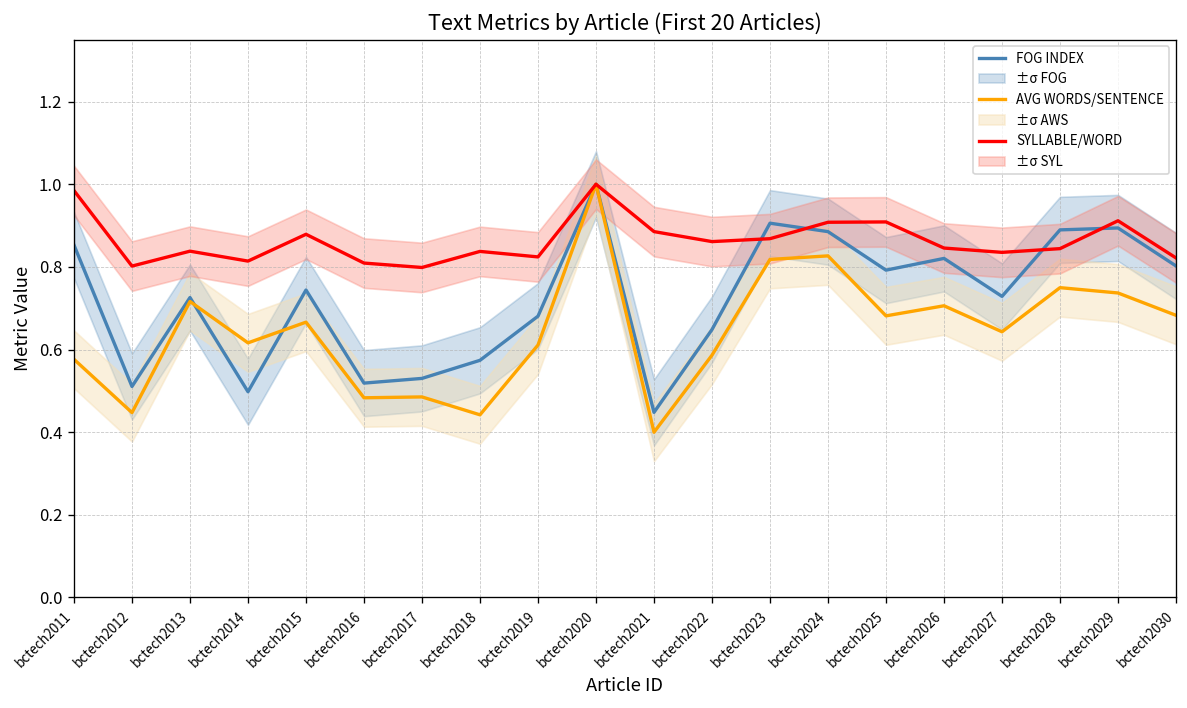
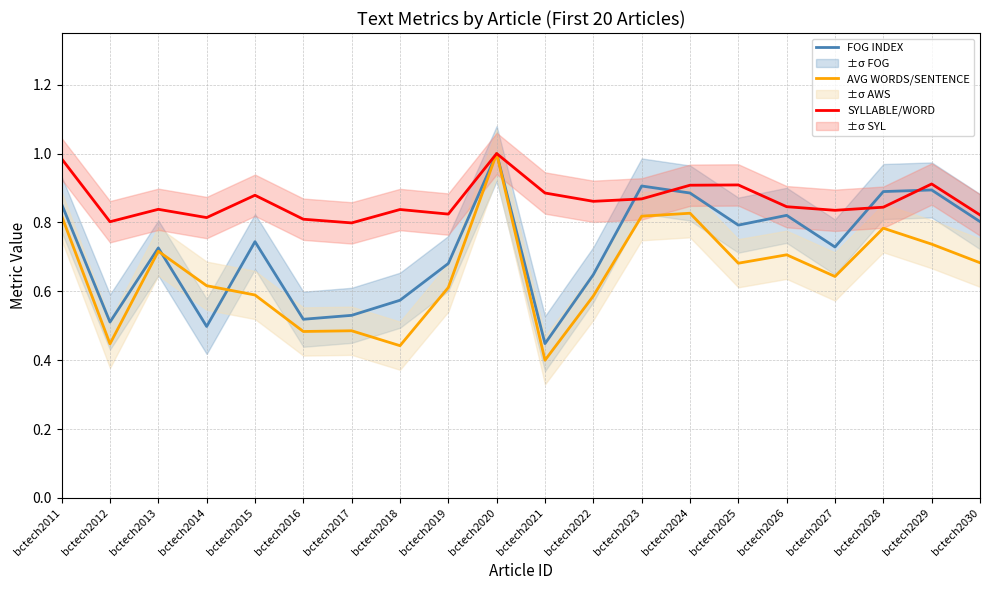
AVG WORDS/SENTENCE, bctech2011: 0.58 -> 0.82
AVG WORDS/SENTENCE, bctech2015: 0.67 -> 0.59
AVG WORDS/SENTENCE, bctech2028: 0.75 -> 0.78
